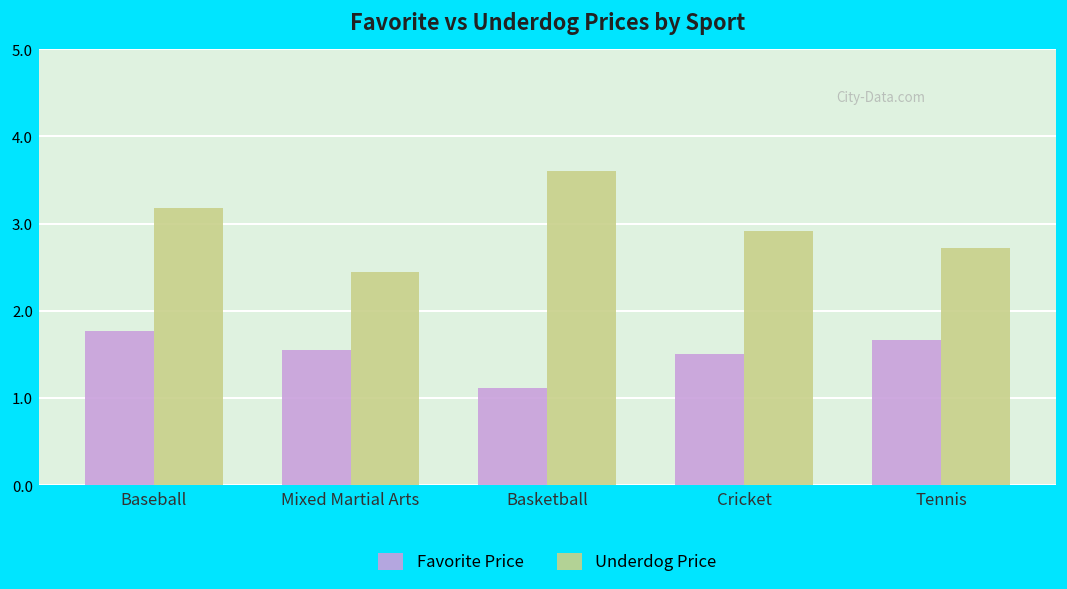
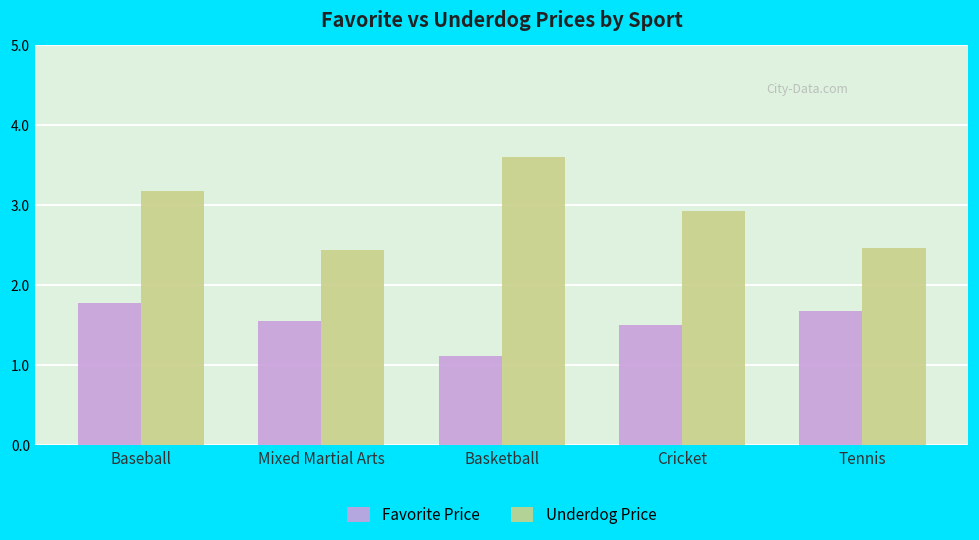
Underdog Price, Tennis: 2.7 -> 2.5
